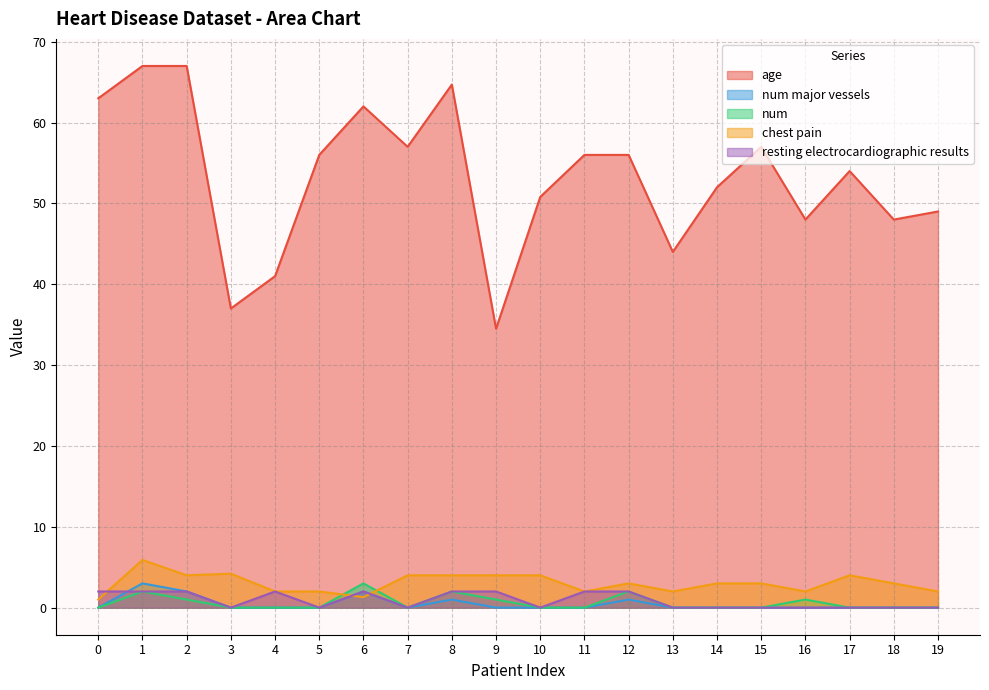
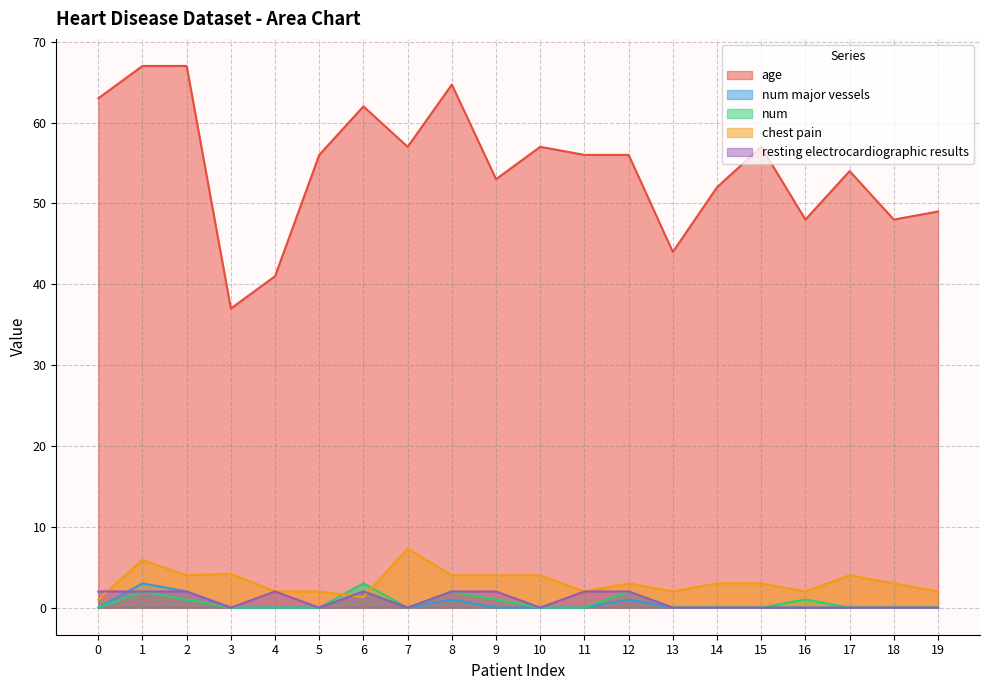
chest pain, 7: 4 -> 7
age, 9: 35 -> 53
age, 10: 51 -> 57
